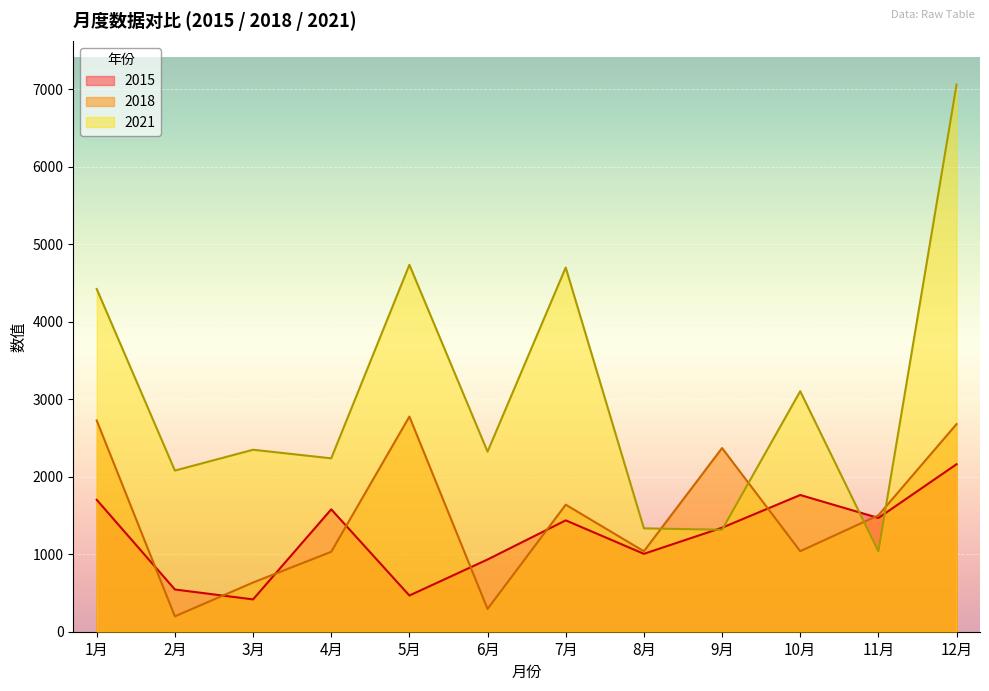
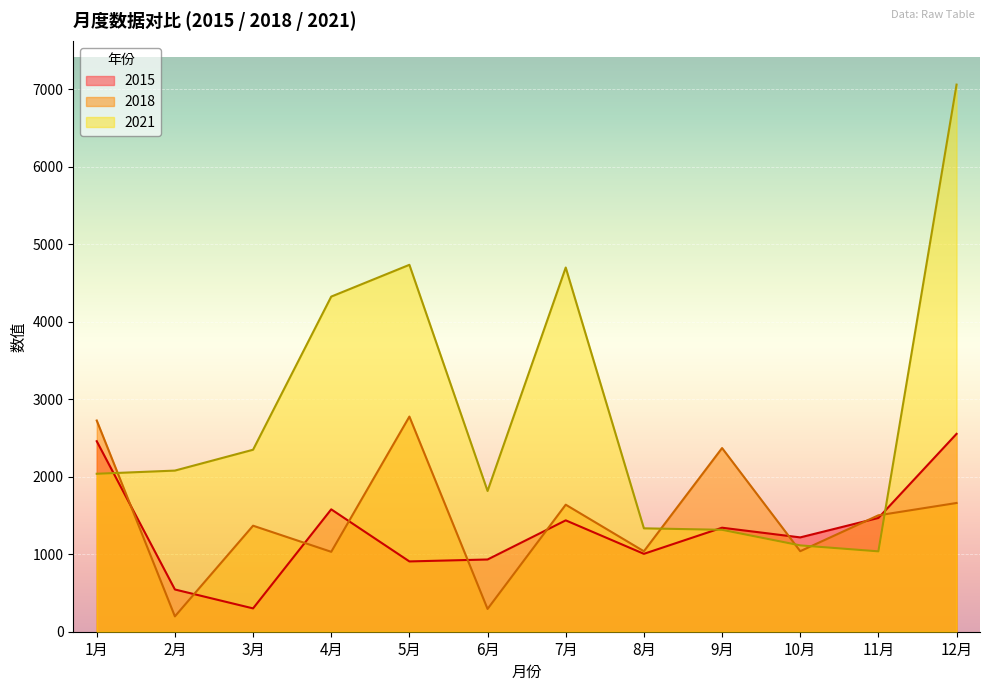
2015, 1月: 1700 -> 2500
2021, 1月: 4400 -> 2000
2015, 3月: 400 -> 300
2018, 3月: 600 -> 1400
2021, 4月: 2200 -> 4300
2015, 5月: 500 -> 900
2021, 6月: 2300 -> 1800
2015, 10月: 1800 -> 1200
2021, 10月: 3100 -> 1100
2015, 12月: 2200 -> 2600
2018, 12月: 2700 -> 1700
